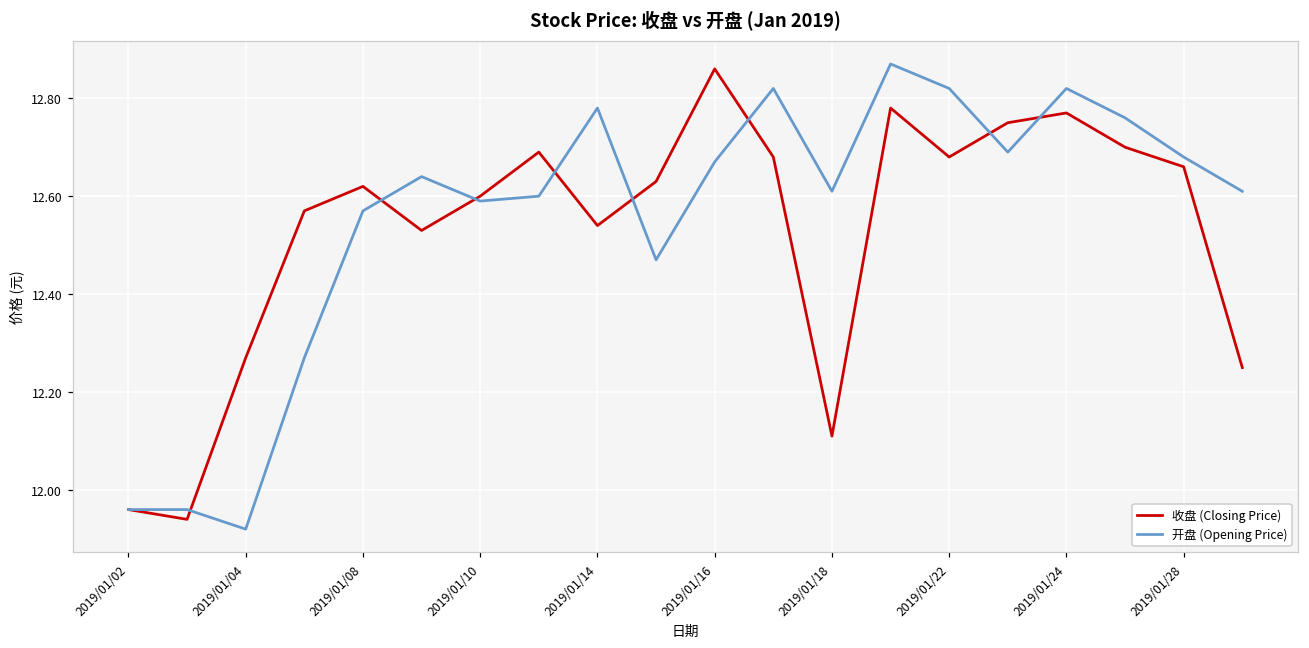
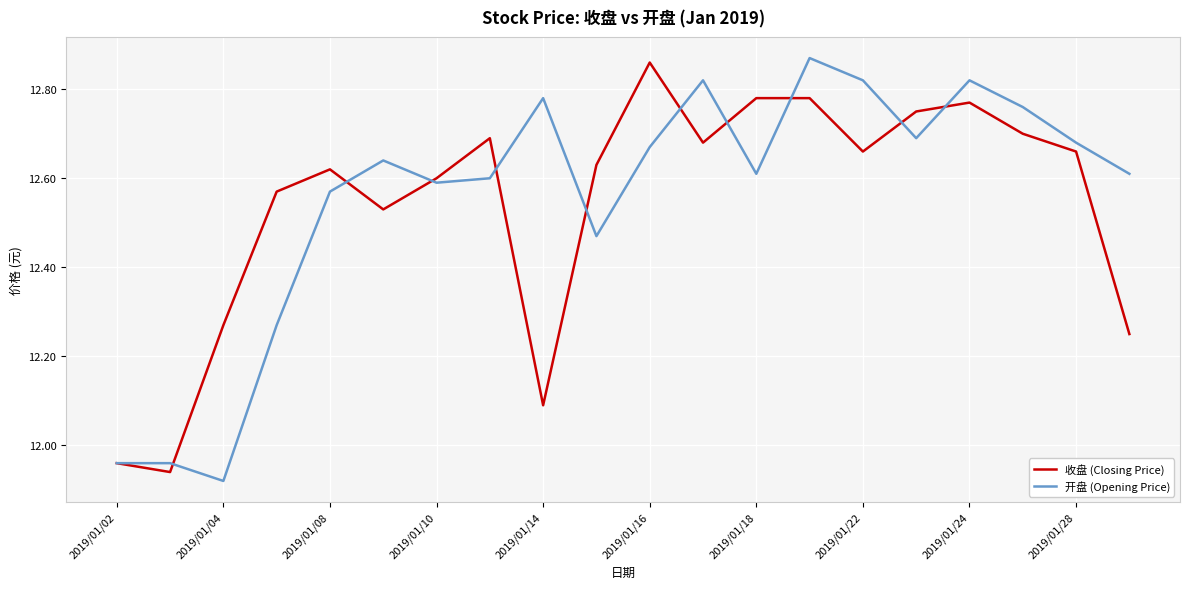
收盘 (Closing Price), 2019/01/14: 12.54 -> 12.09
收盘 (Closing Price), 2019/01/18: 12.11 -> 12.78
收盘 (Closing Price), 2019/01/22: 12.68 -> 12.66
